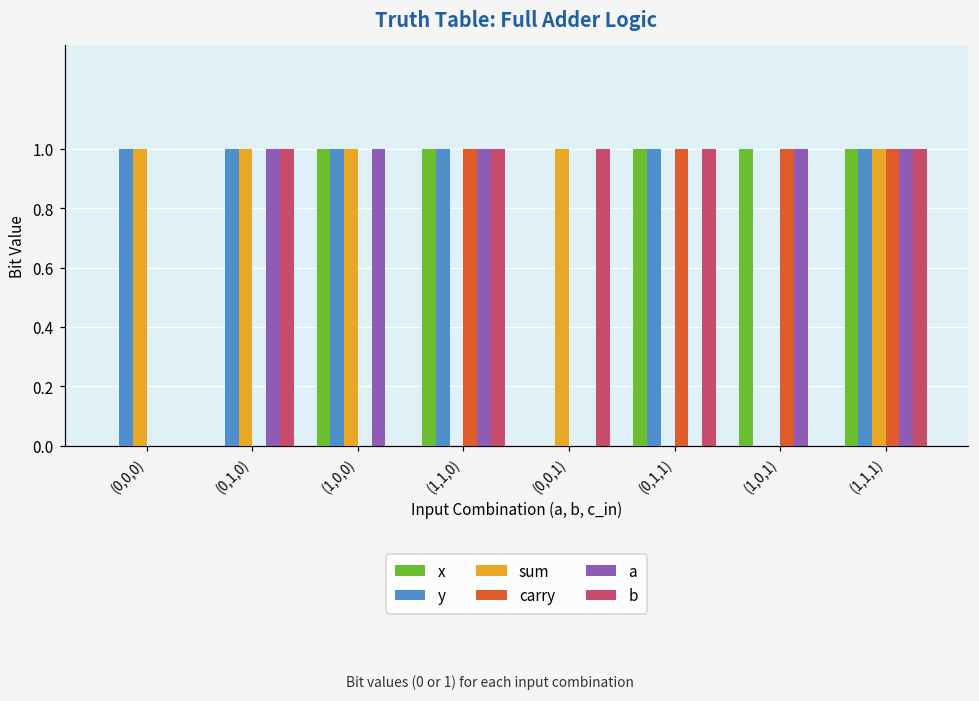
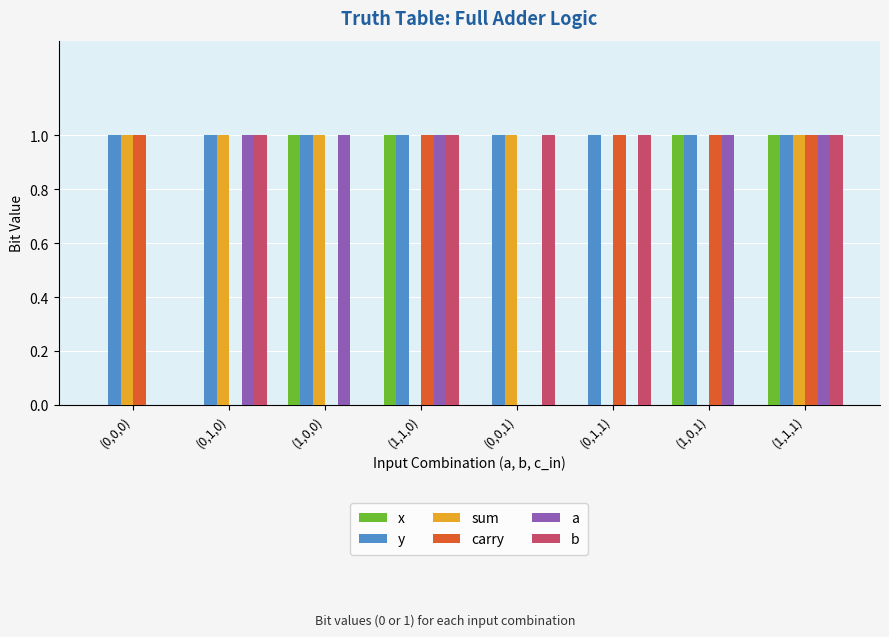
carry, (0,0,0): 0 -> 1
y, (0,0,1): 0 -> 1
x, (0,1,1): 1 -> 0
y, (1,0,1): 0 -> 1
